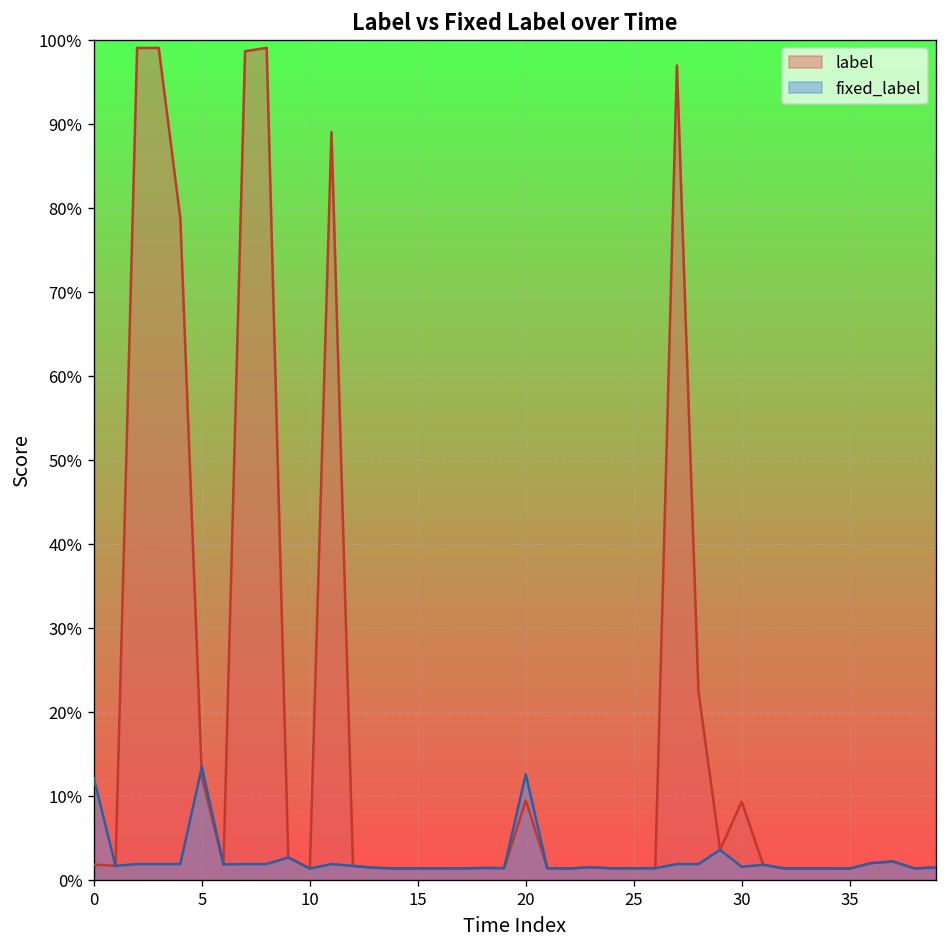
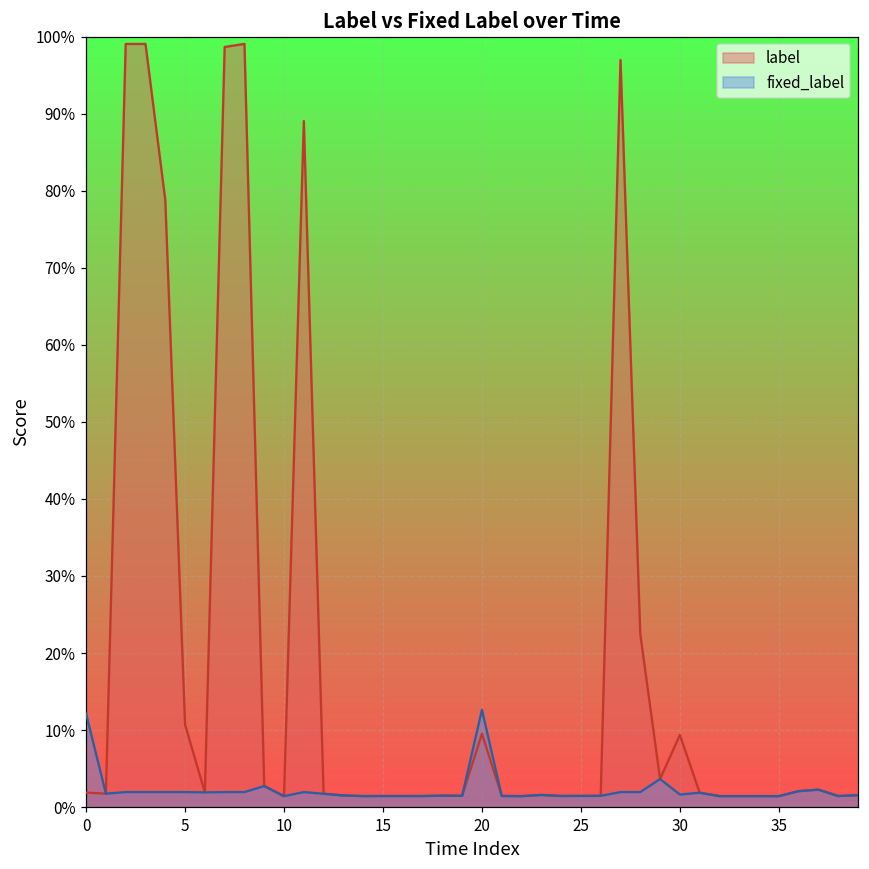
label, 5: 12% -> 11%
fixed_label, 5: 14% -> 2%
